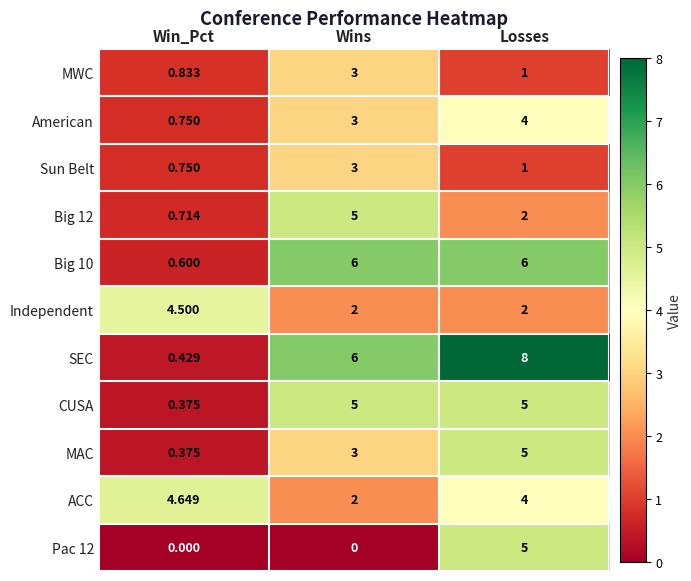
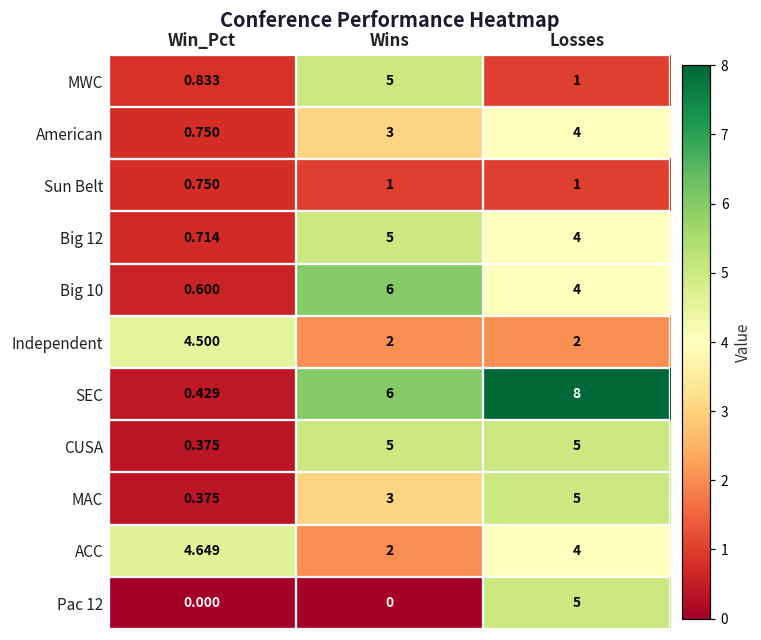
MWC, Wins: 3 -> 5
Sun Belt, Wins: 3 -> 1
Big 12, Losses: 2 -> 4
Big 10, Losses: 6 -> 4
